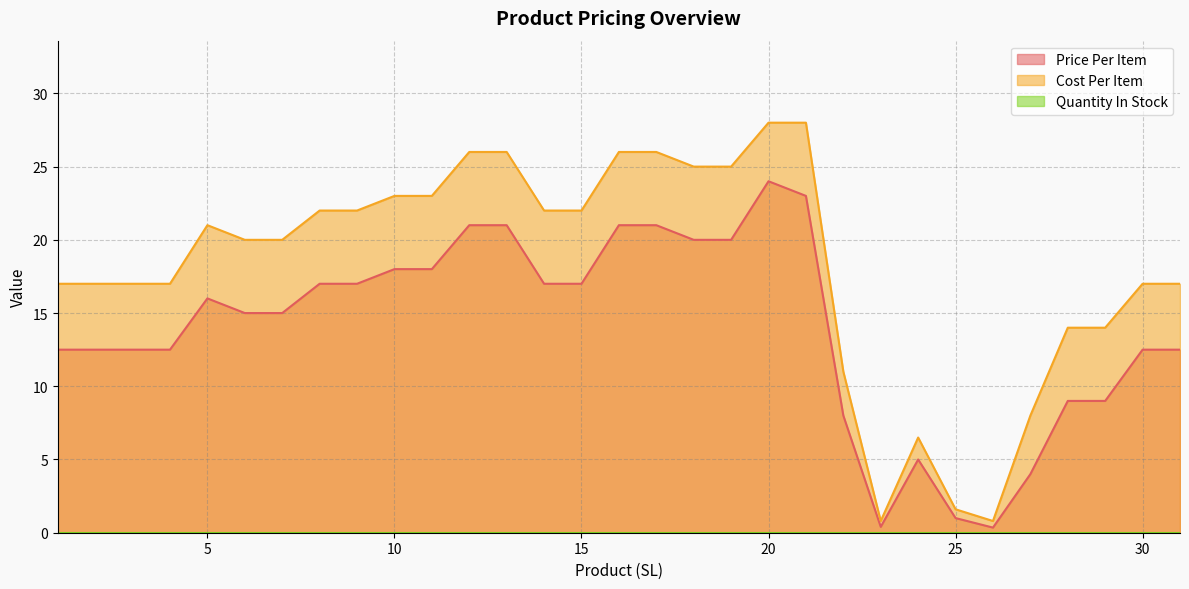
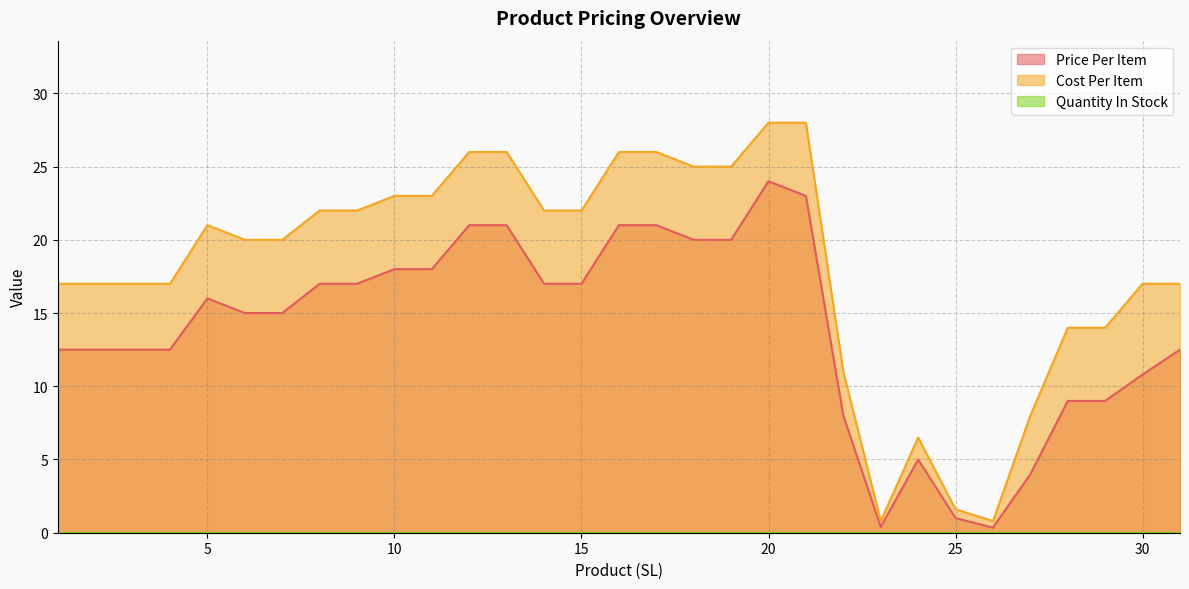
Price Per Item, 30: 12.5 -> 10.8
